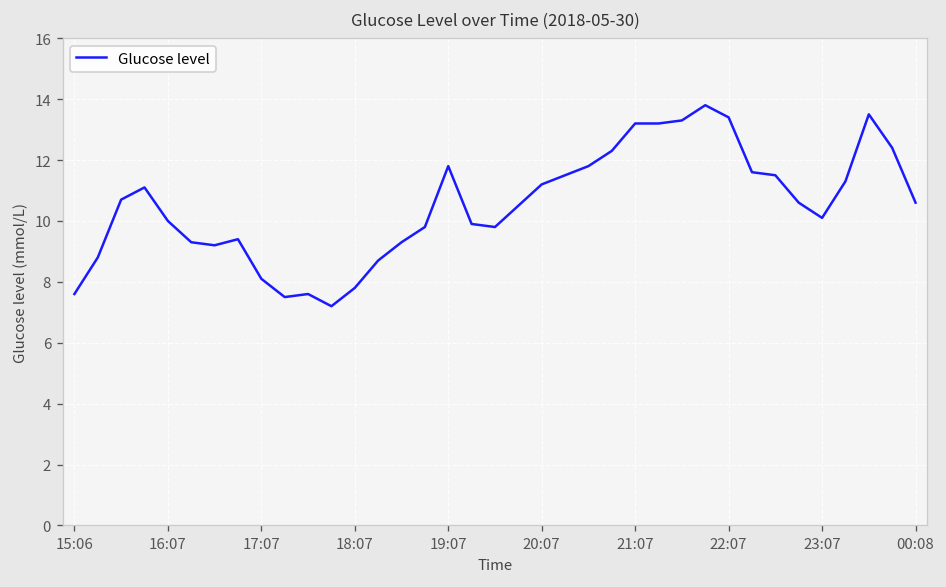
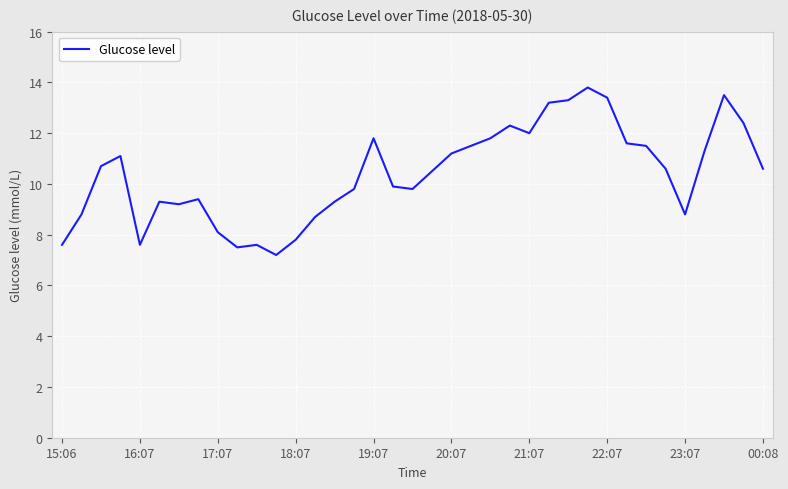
16:07: 10.0 -> 7.6
21:07: 13.2 -> 12.0
23:07: 10.1 -> 8.8
